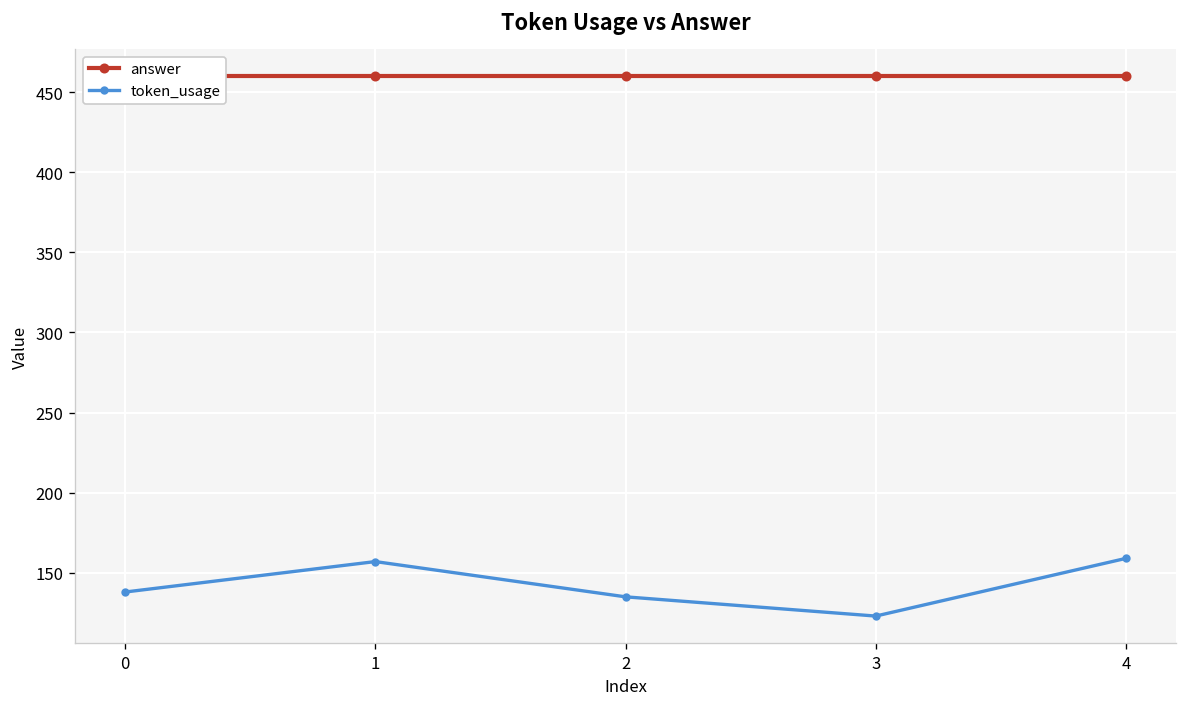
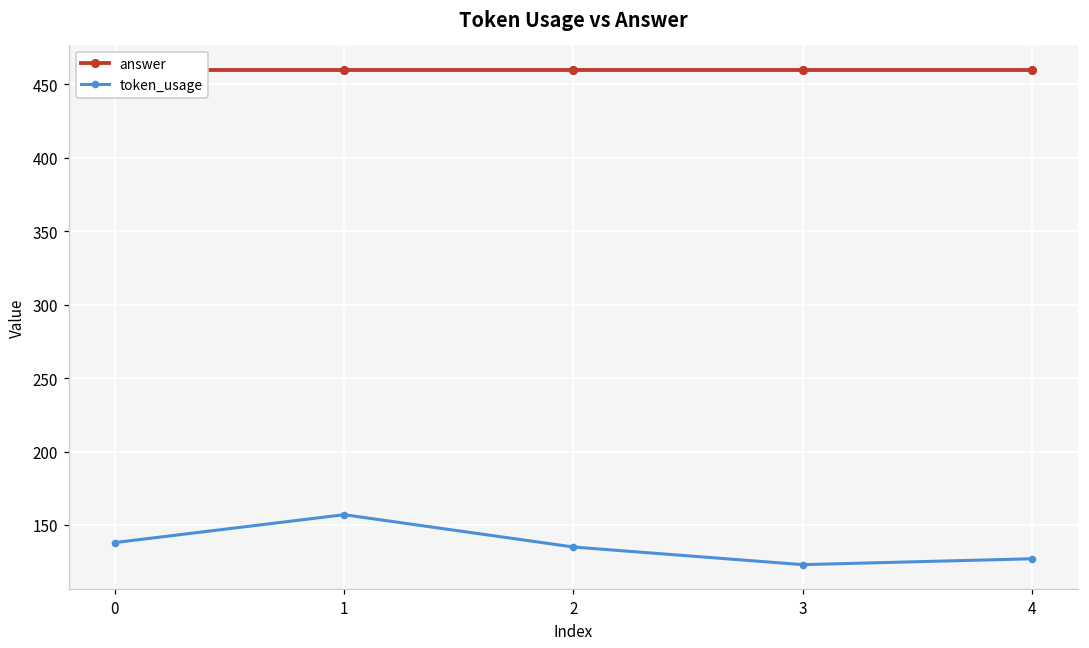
token_usage, 4: 159 -> 127
